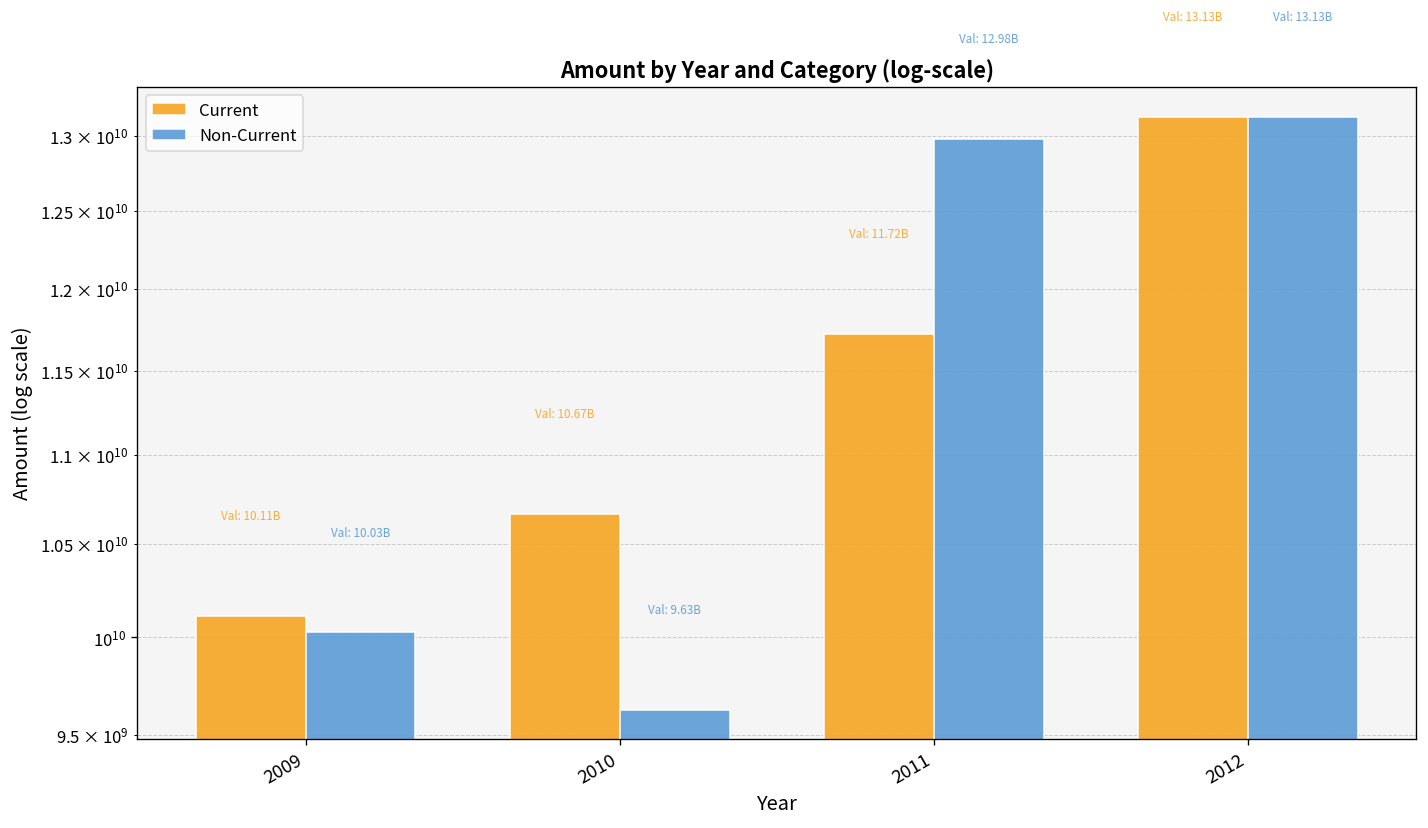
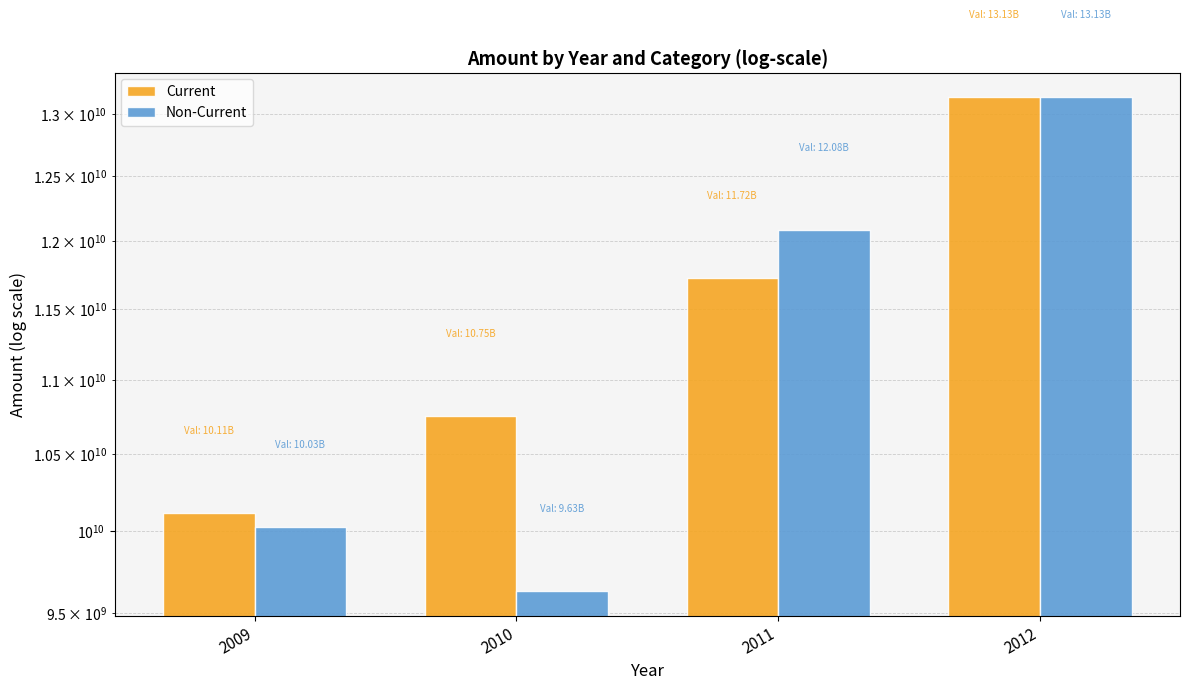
Current, 2010: 10.67B -> 10.75B
Non-Current, 2011: 12.98B -> 12.08B
